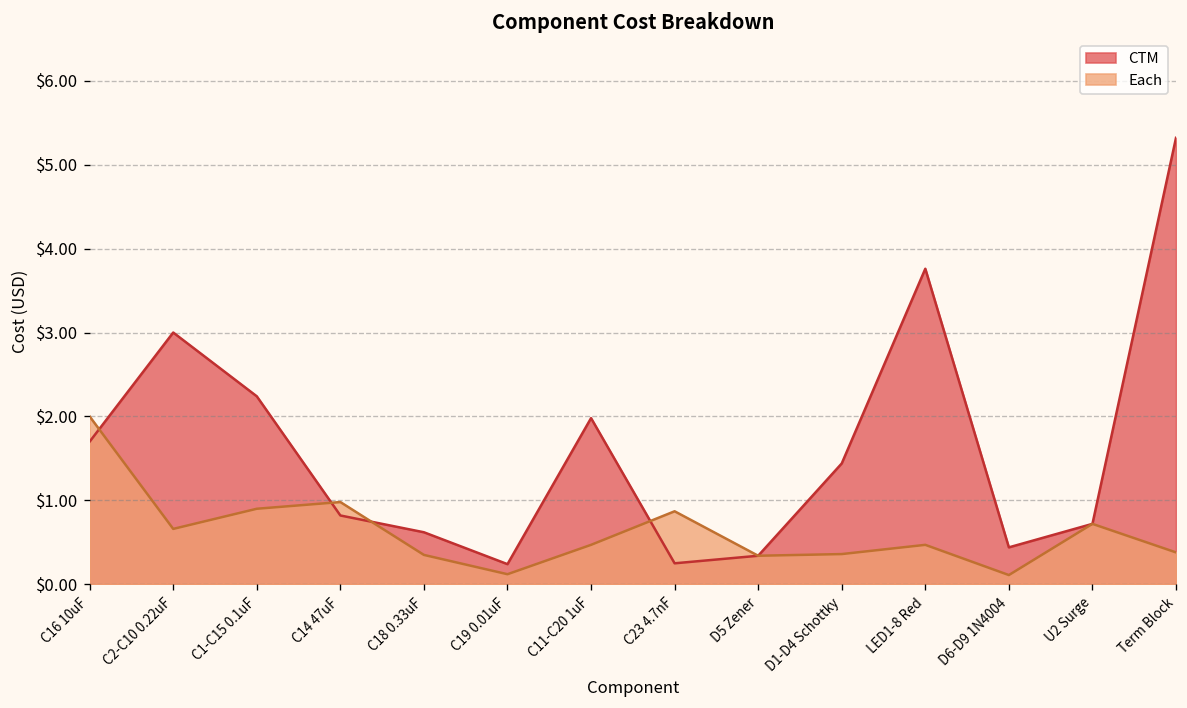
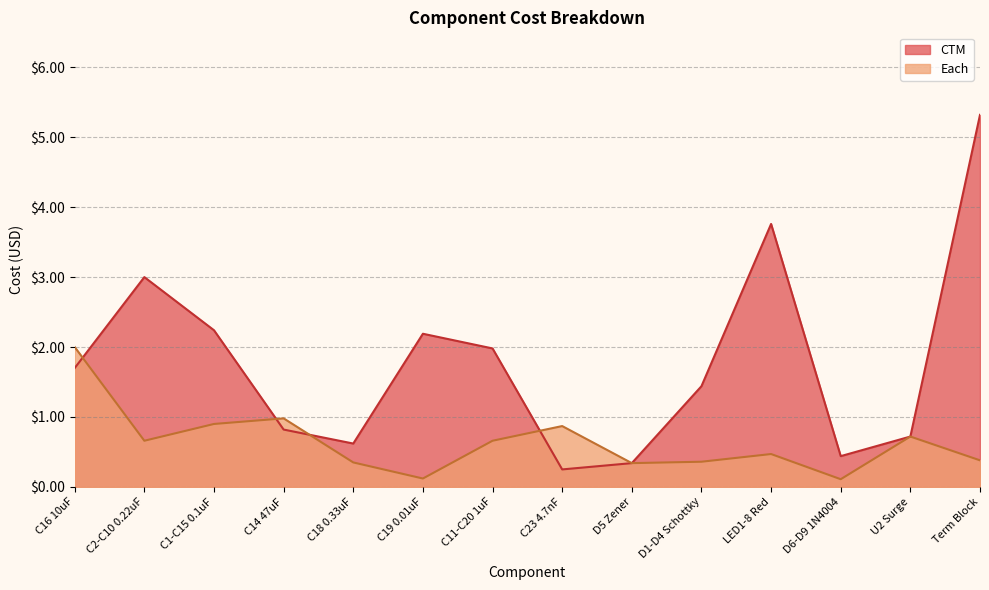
CTM, C19 0.01uF: $0.2 -> $2.2
Each, C11-C20 1uF: $0.5 -> $0.7
